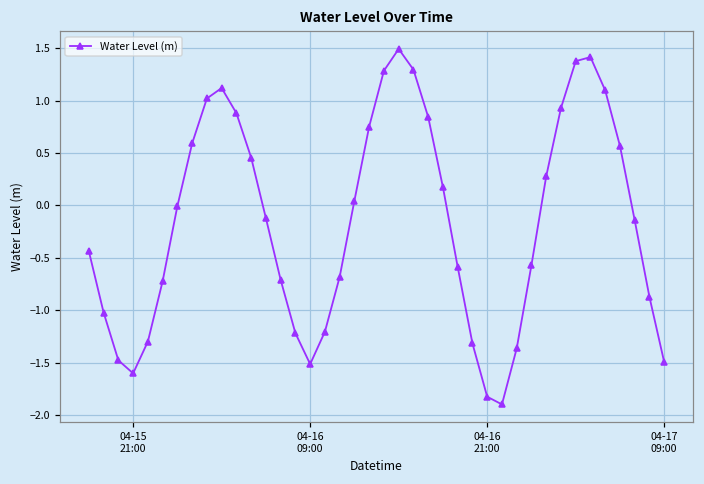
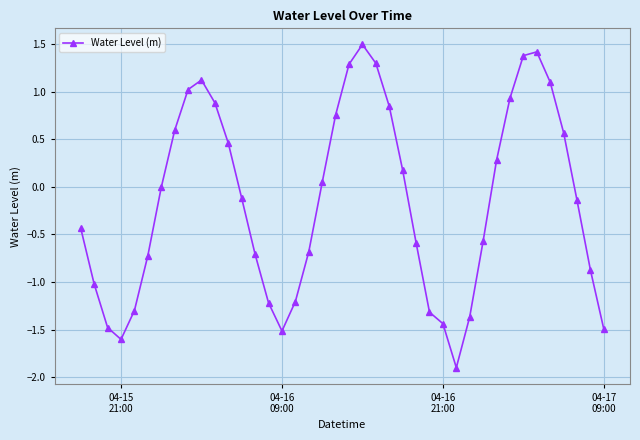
04-16 21:00: -1.8 -> -1.4
